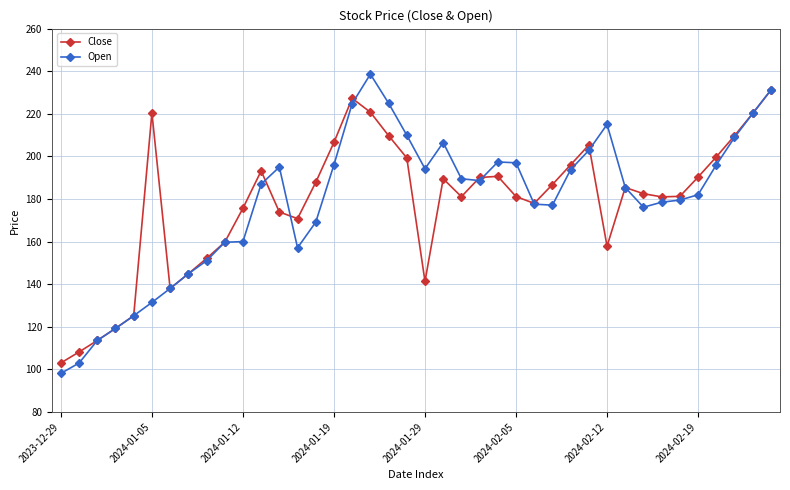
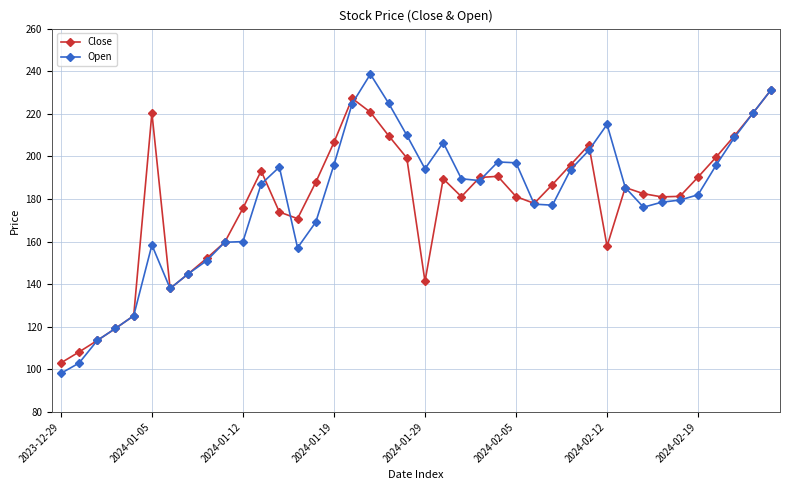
Open, 2024-01-05: 131 -> 158
